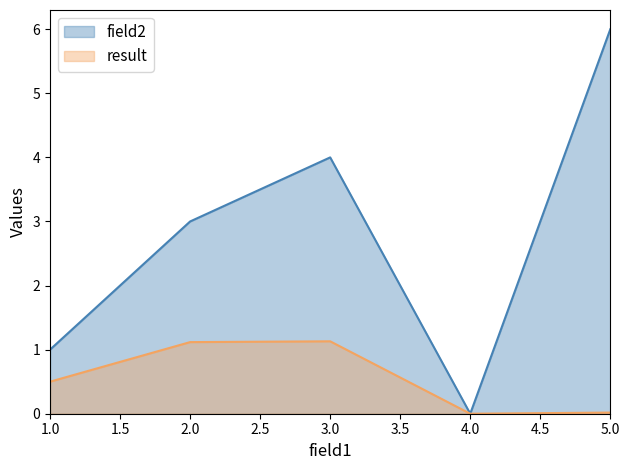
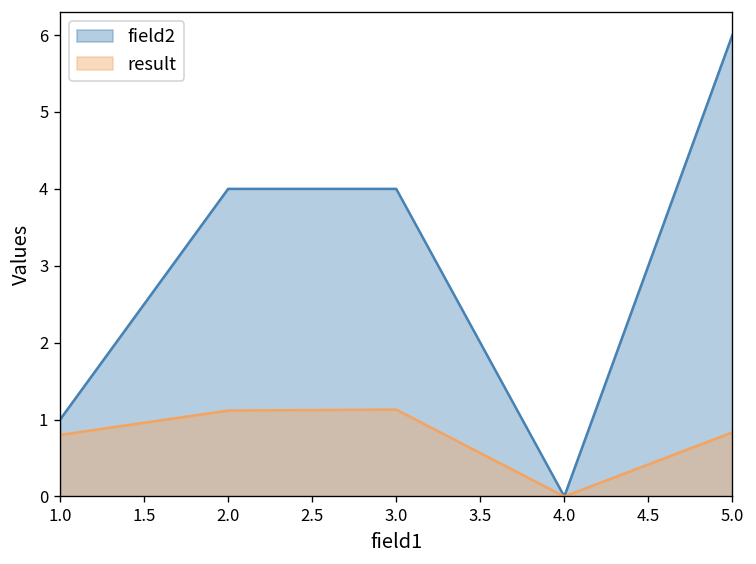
result, 1.0: 0.5 -> 0.8
field2, 2.0: 3 -> 4
result, 5.0: 0.0 -> 0.8
